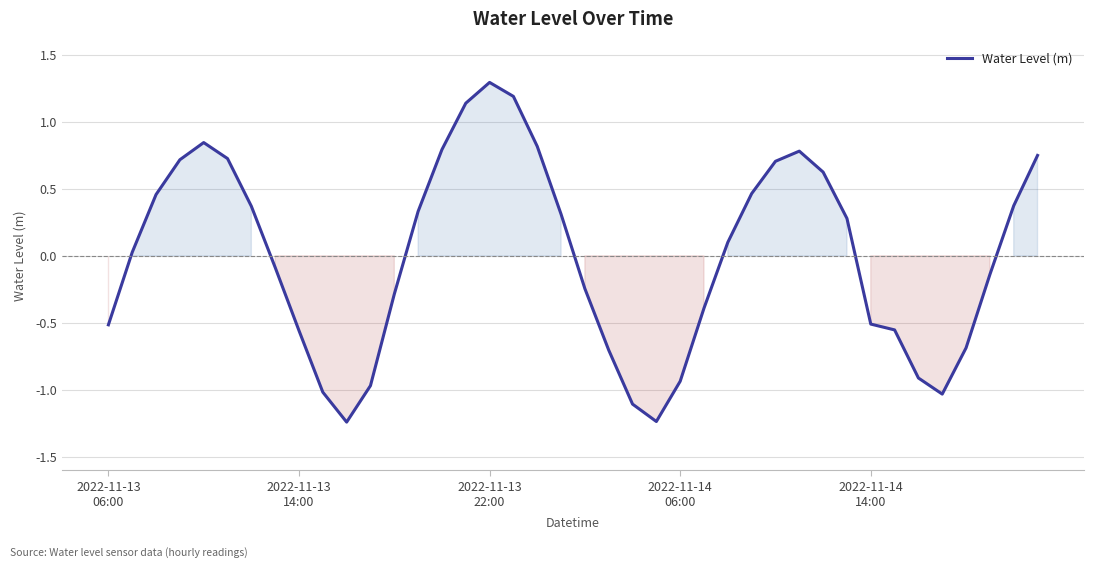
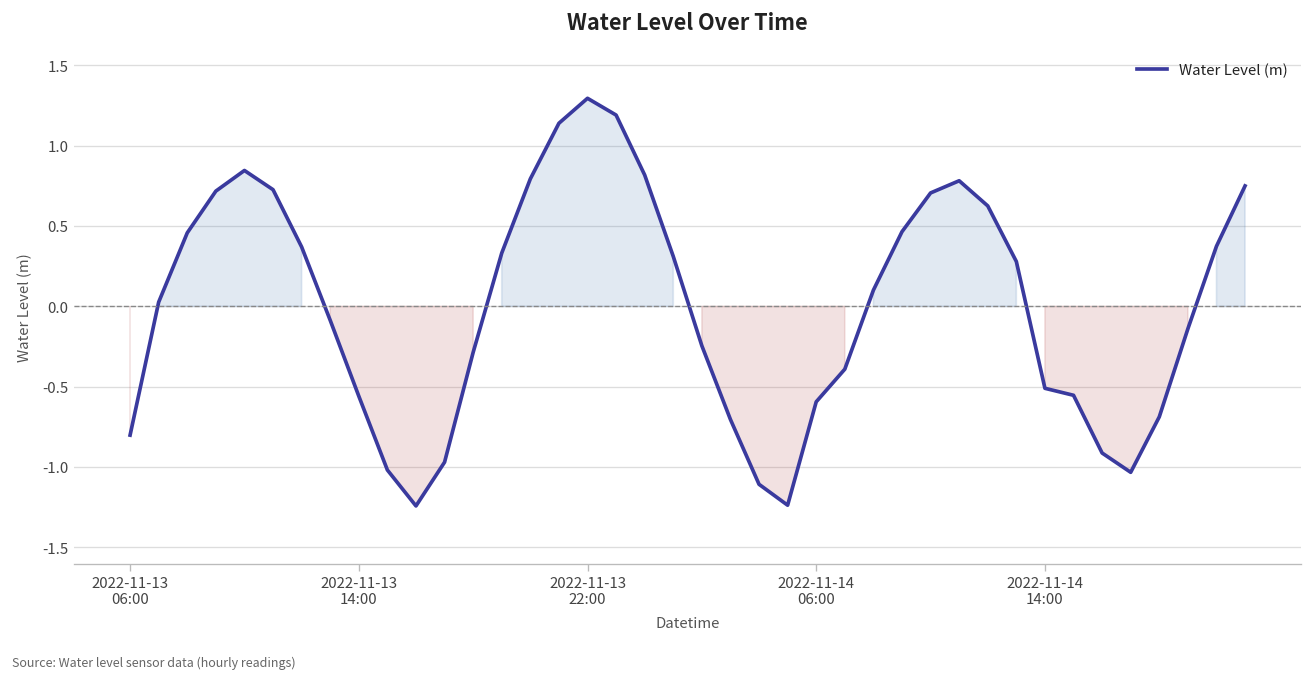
2022-11-13 06:00: -0.51 -> -0.80
2022-11-14 06:00: -0.94 -> -0.59
